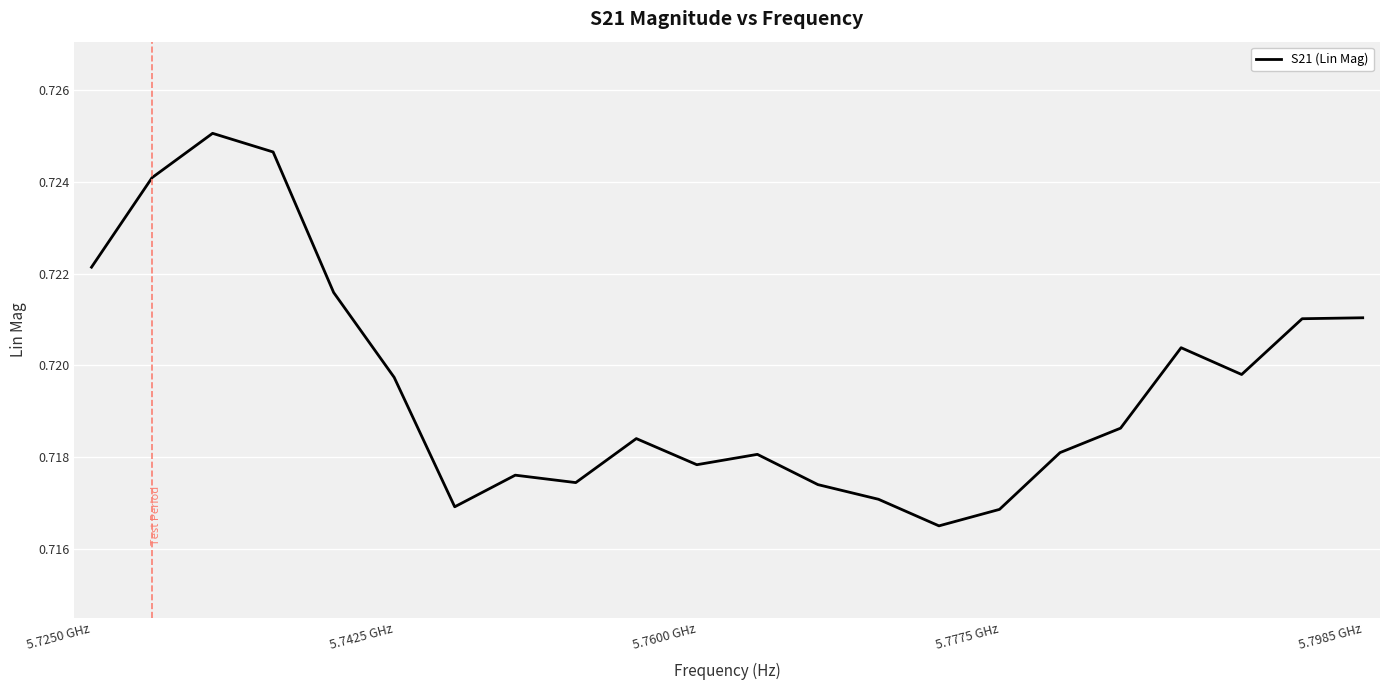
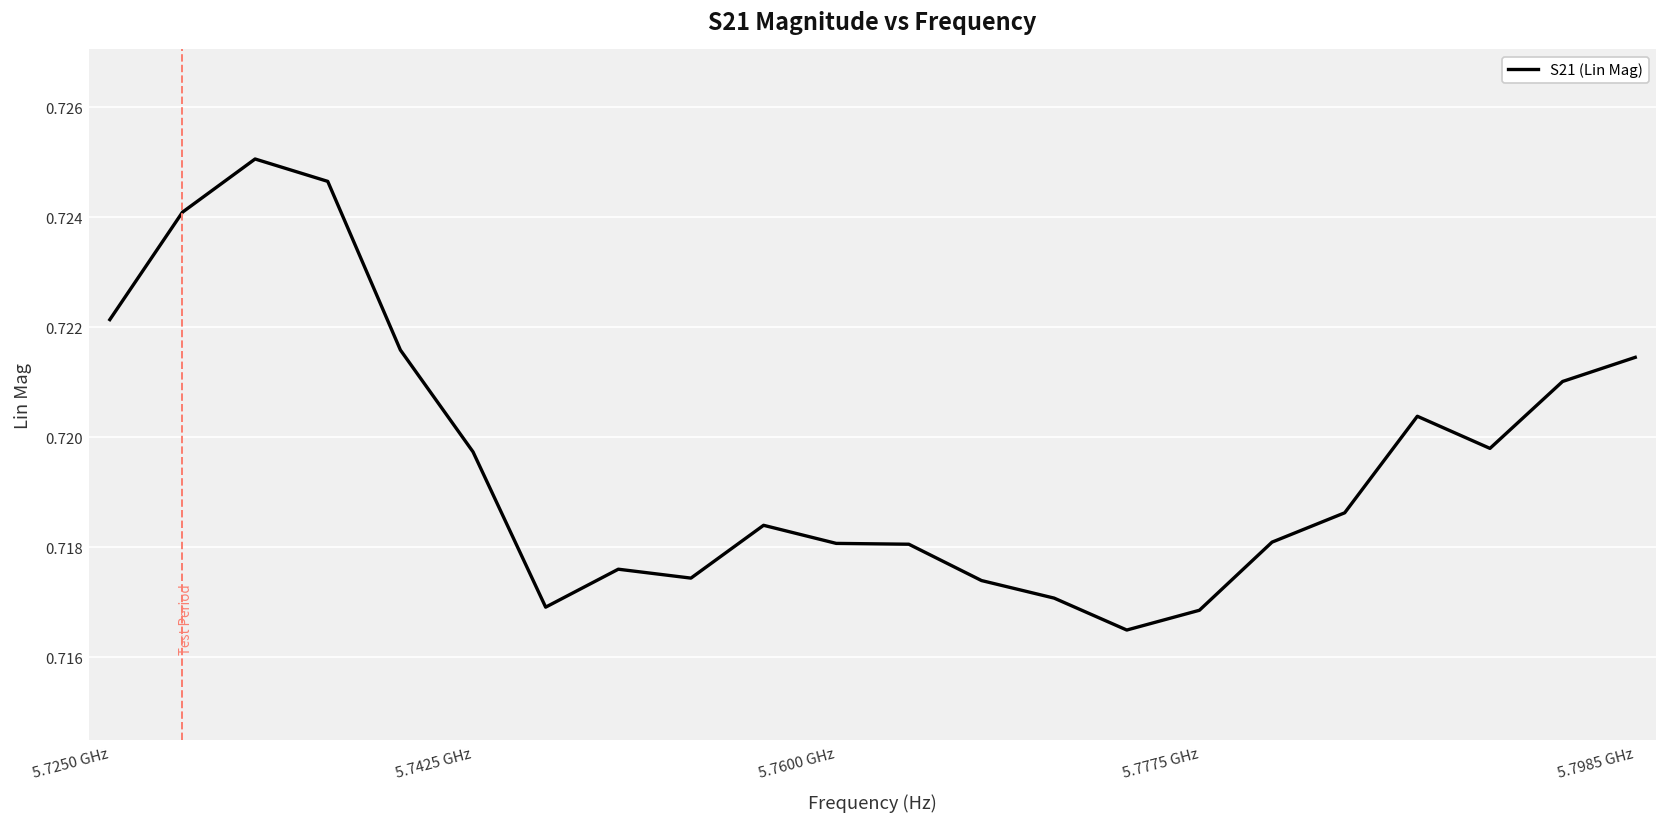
5.7600 GHz: 0.7178 -> 0.7181
5.7985 GHz: 0.7210 -> 0.7215
